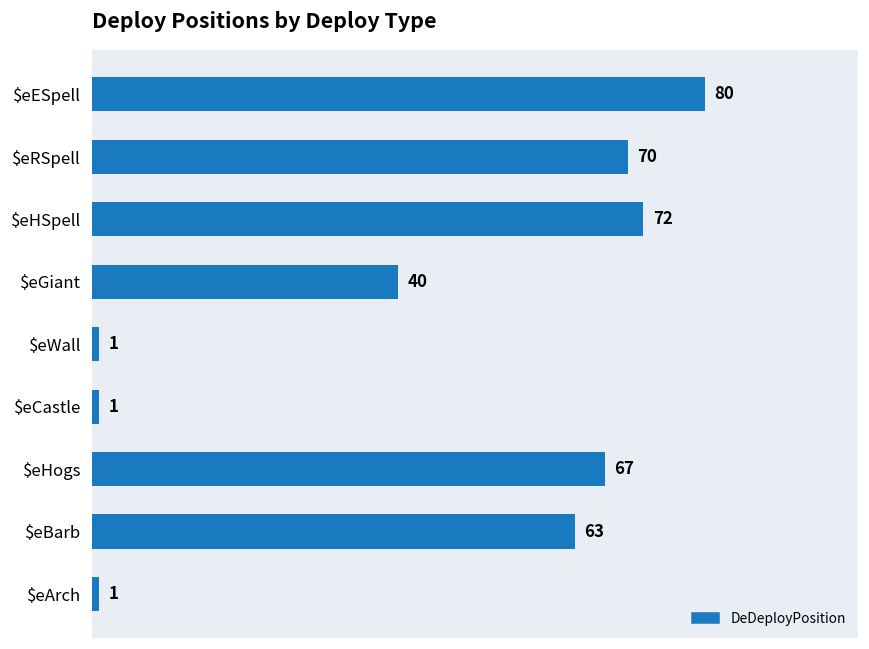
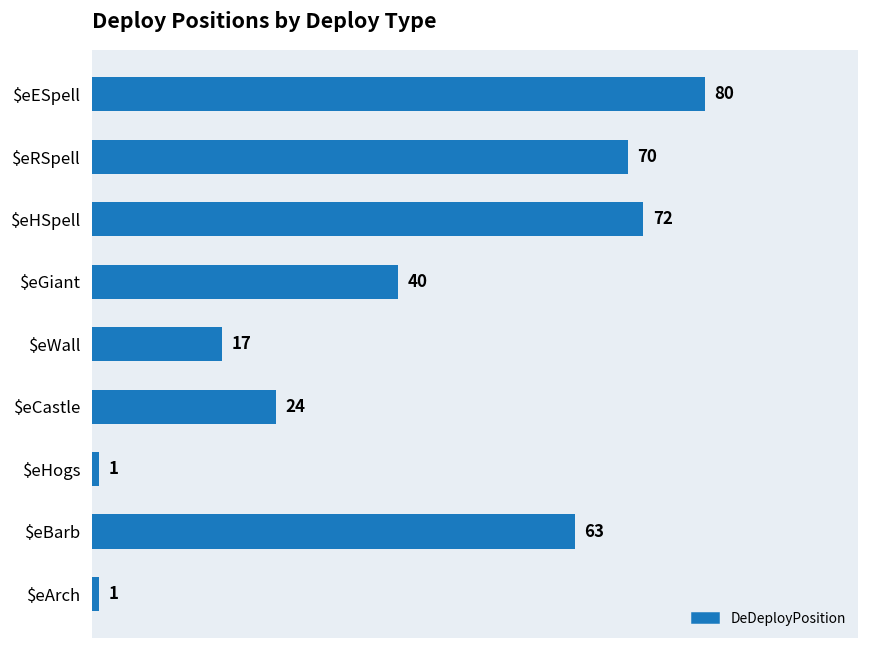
$eWall: 1 -> 17
$eCastle: 1 -> 24
$eHogs: 67 -> 1
